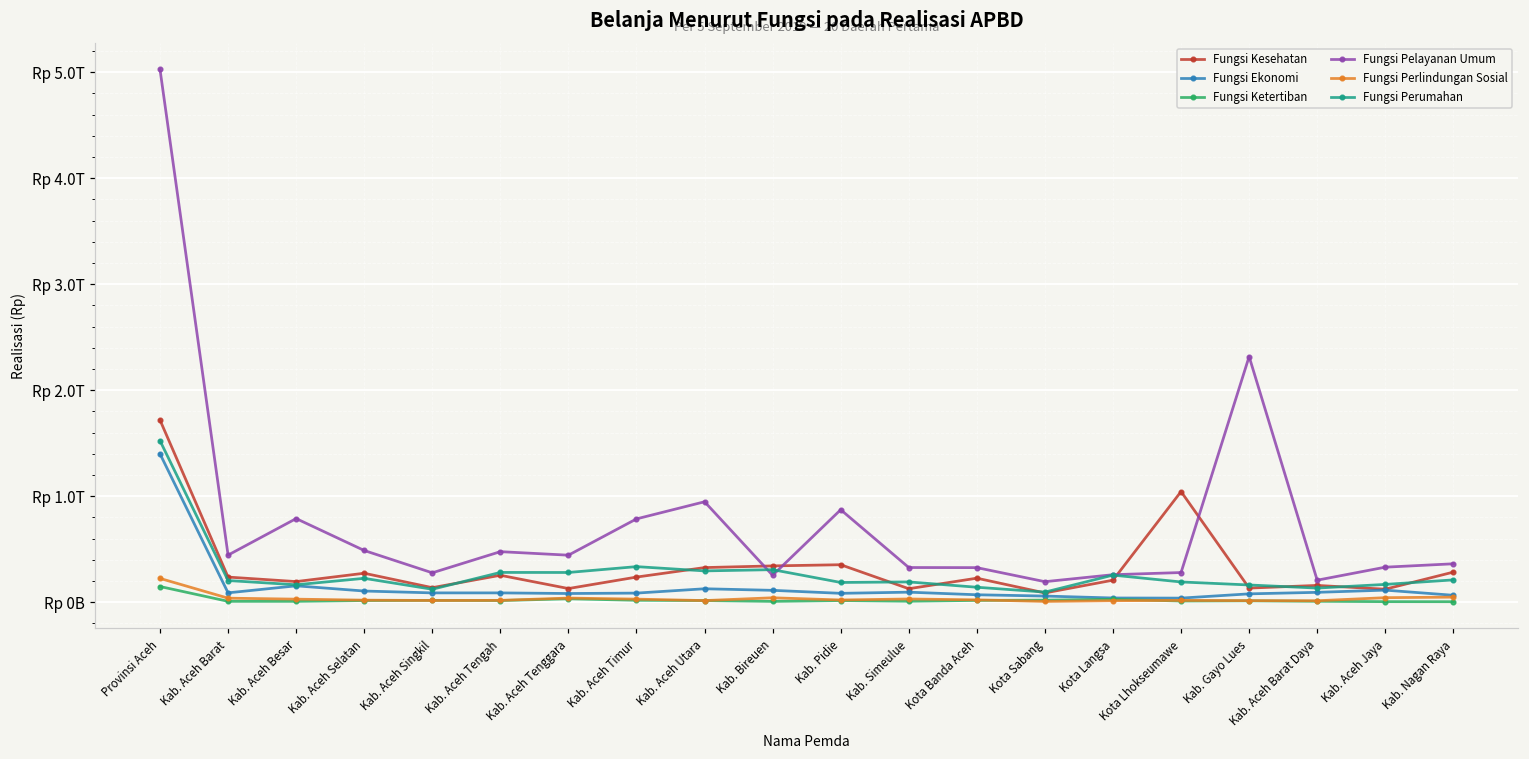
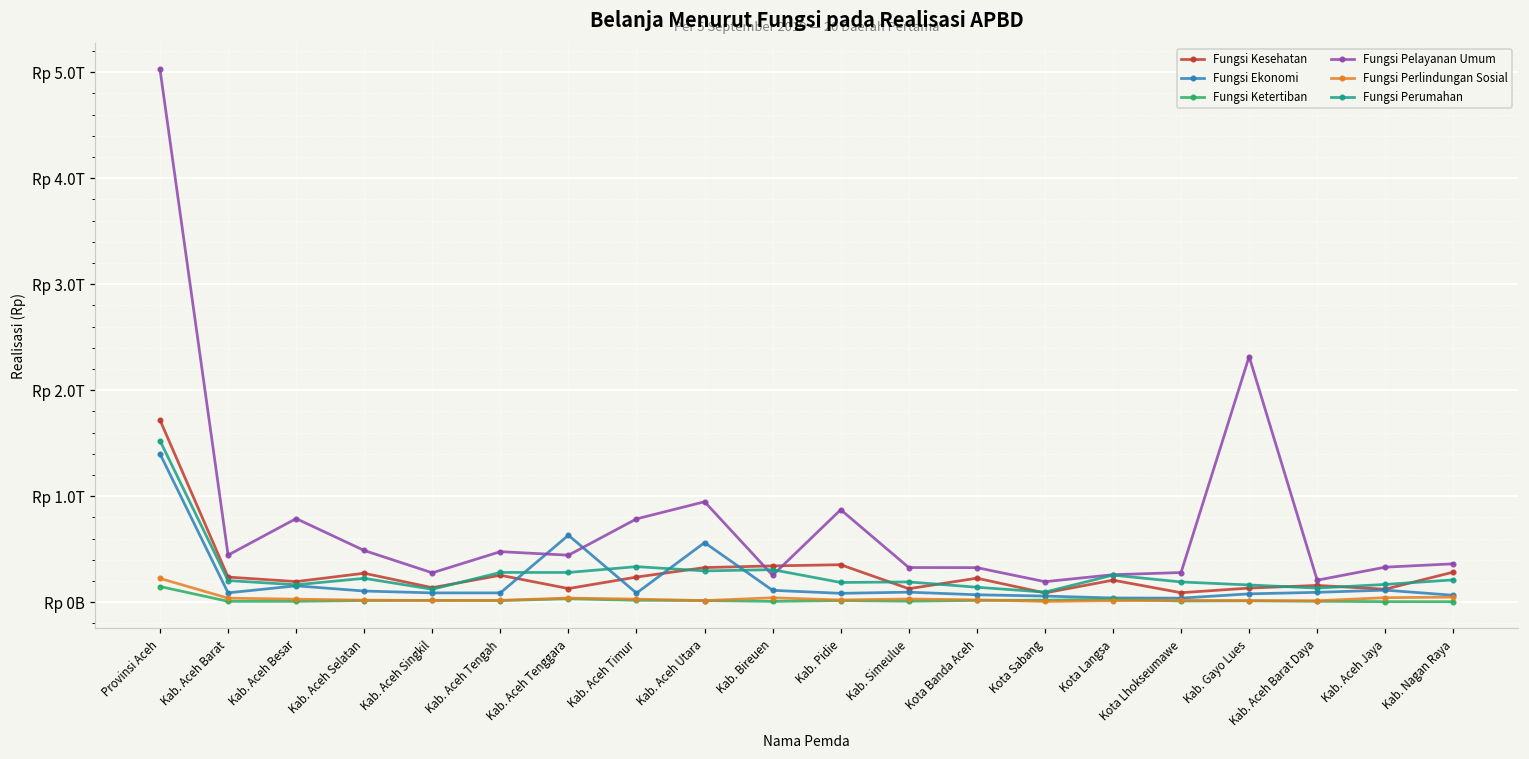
Fungsi Ekonomi, Kab. Aceh Tenggara: Rp 0.1T -> Rp 0.6T
Fungsi Ekonomi, Kab. Aceh Utara: Rp 0.1T -> Rp 0.6T
Fungsi Kesehatan, Kota Lhokseumawe: Rp 1.0T -> Rp 0.1T
